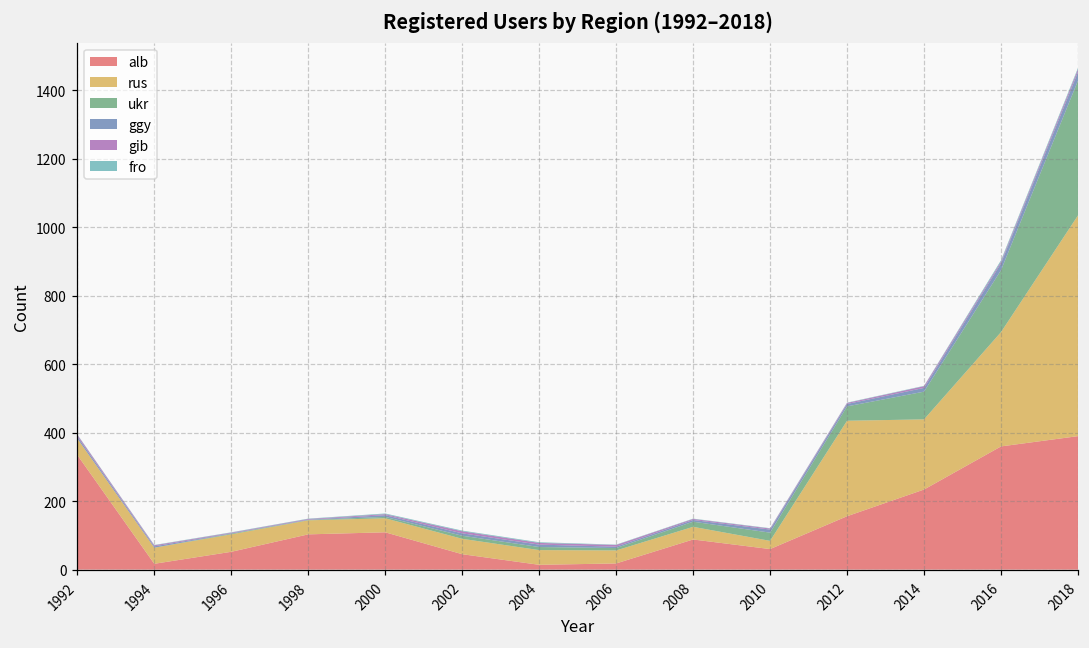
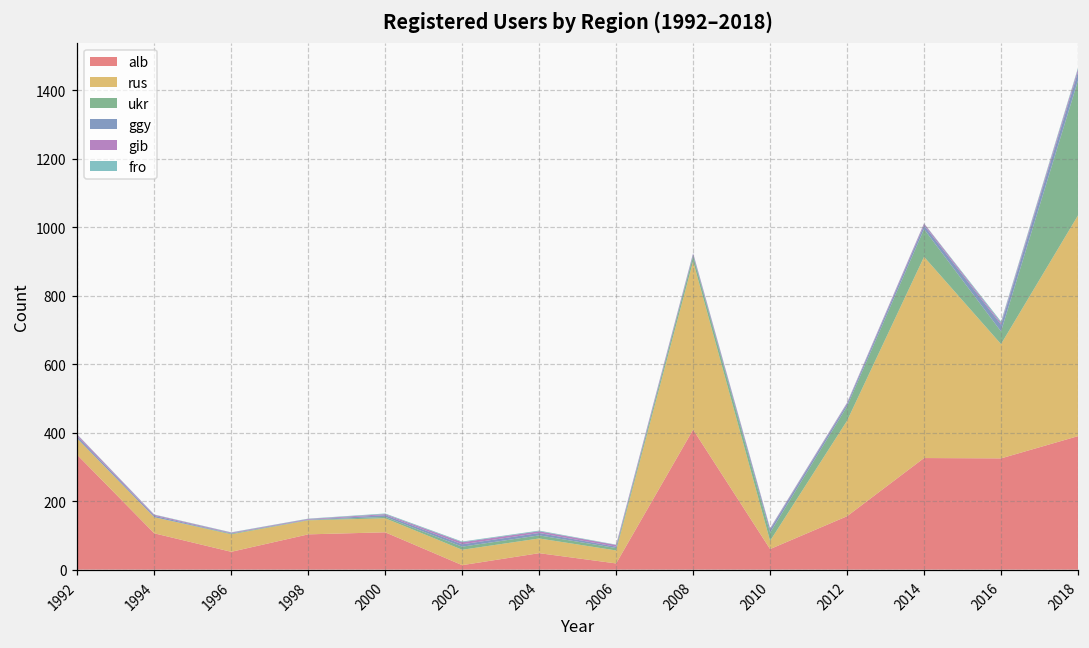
alb, 1994: 20 -> 110
alb, 2002: 50 -> 10
alb, 2004: 10 -> 50
alb, 2008: 90 -> 410
rus, 2008: 40 -> 490
alb, 2014: 230 -> 330
rus, 2014: 210 -> 590
alb, 2016: 360 -> 330
ukr, 2016: 180 -> 40
